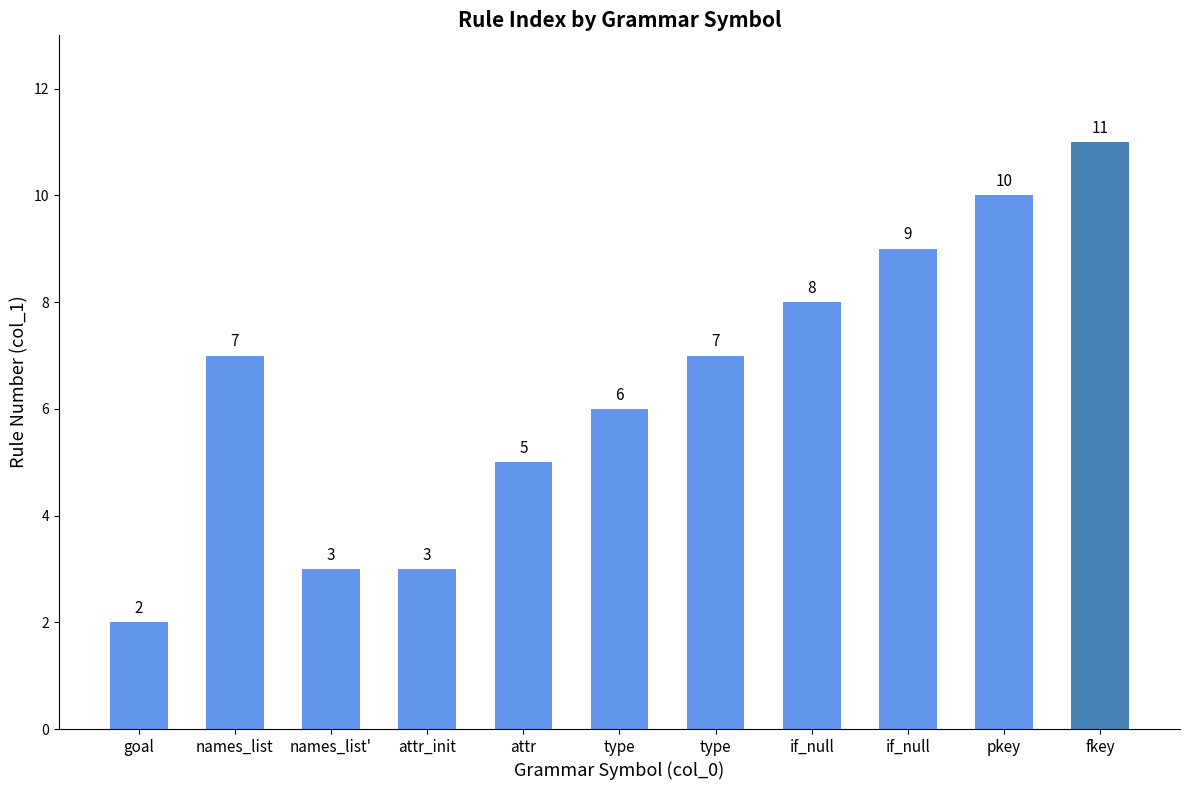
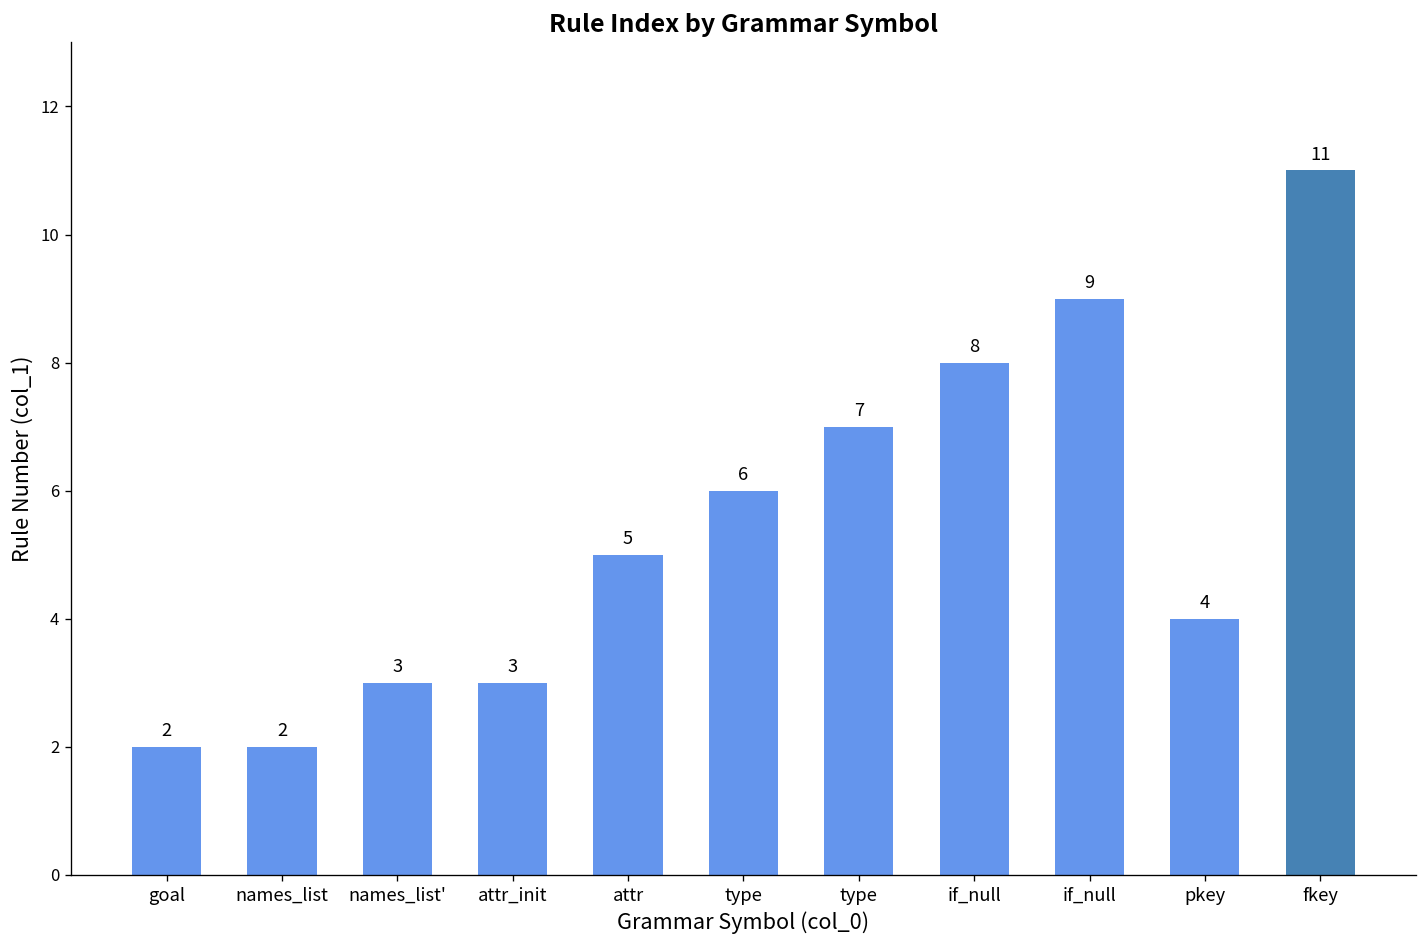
names_list: 7 -> 2
pkey: 10 -> 4
